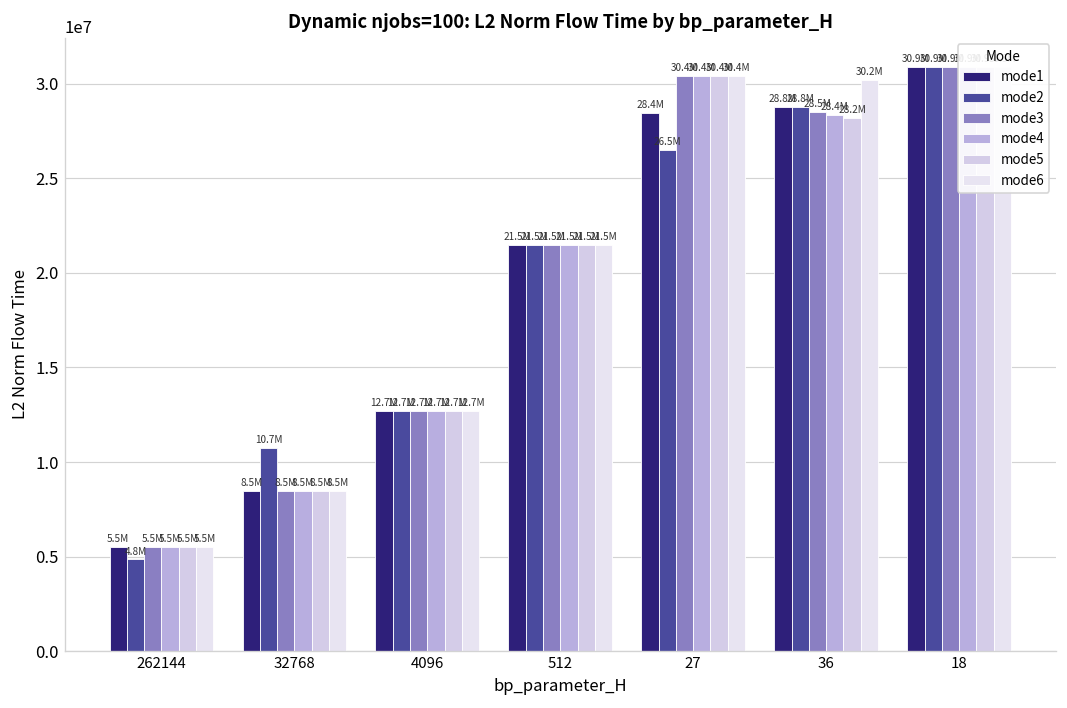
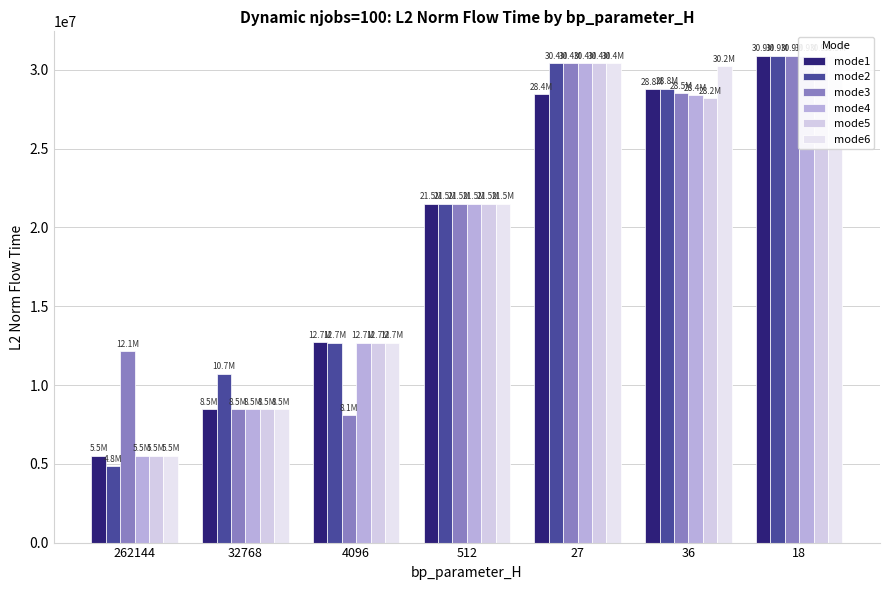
mode3, 262144: 5.5M -> 12.1M
mode3, 4096: 12.7M -> 8.1M
mode2, 27: 26.5M -> 30.4M
